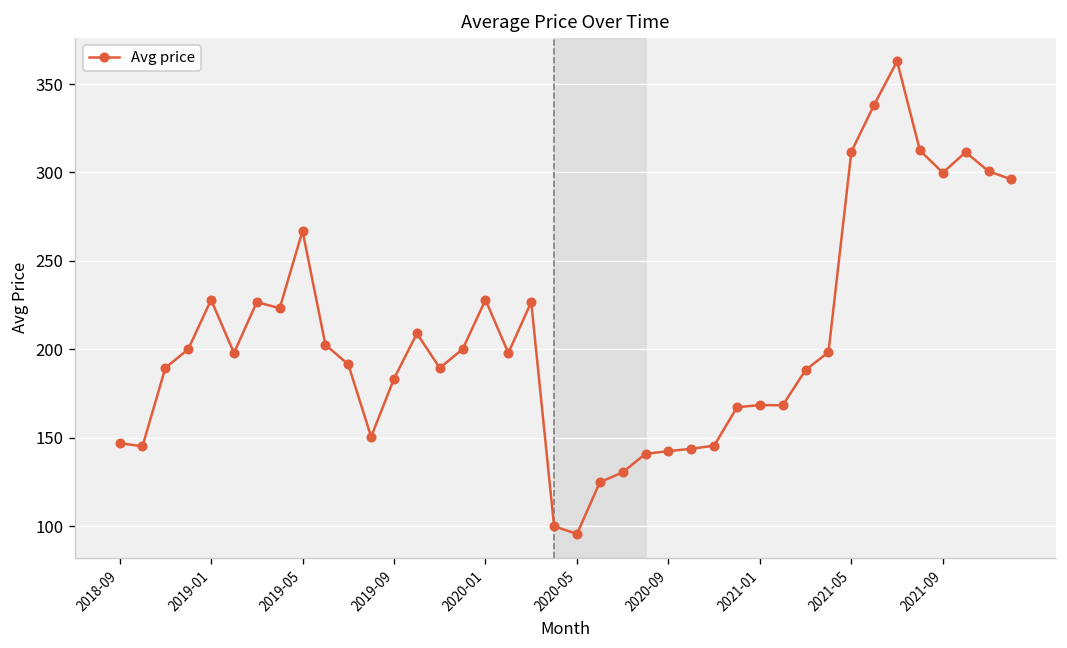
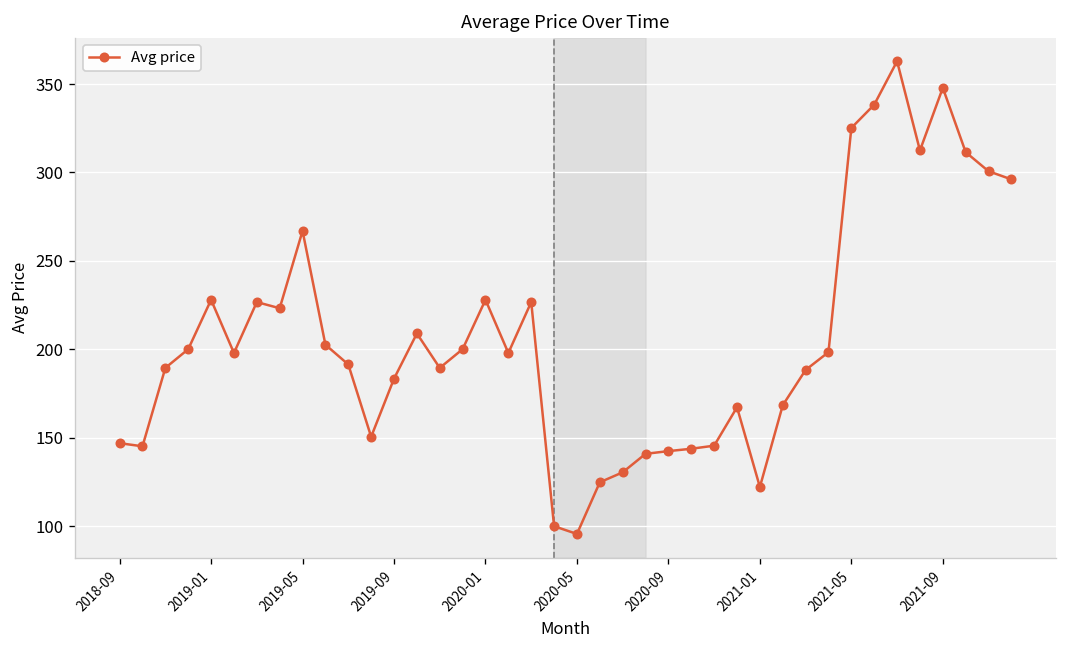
2021-01: 168 -> 122
2021-05: 312 -> 325
2021-09: 300 -> 348
